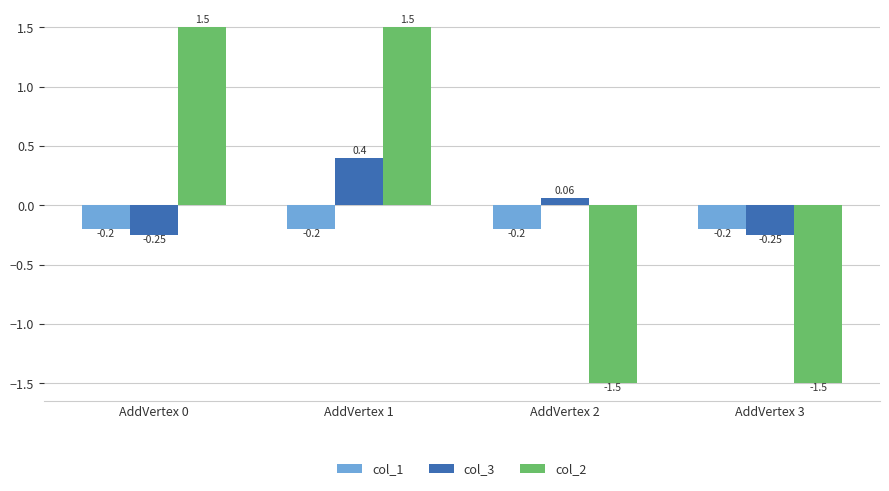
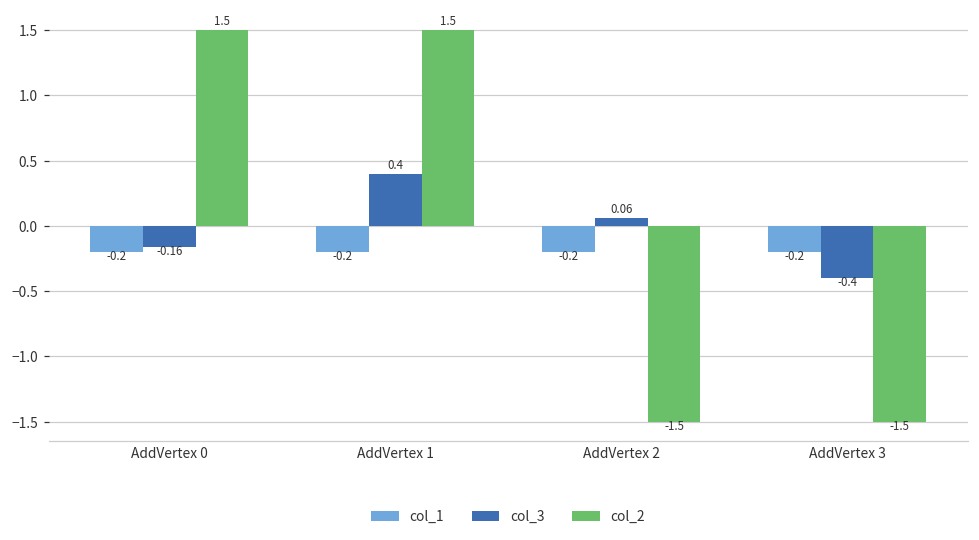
col_3, AddVertex 0: -0.25 -> -0.16
col_3, AddVertex 3: -0.25 -> -0.4
